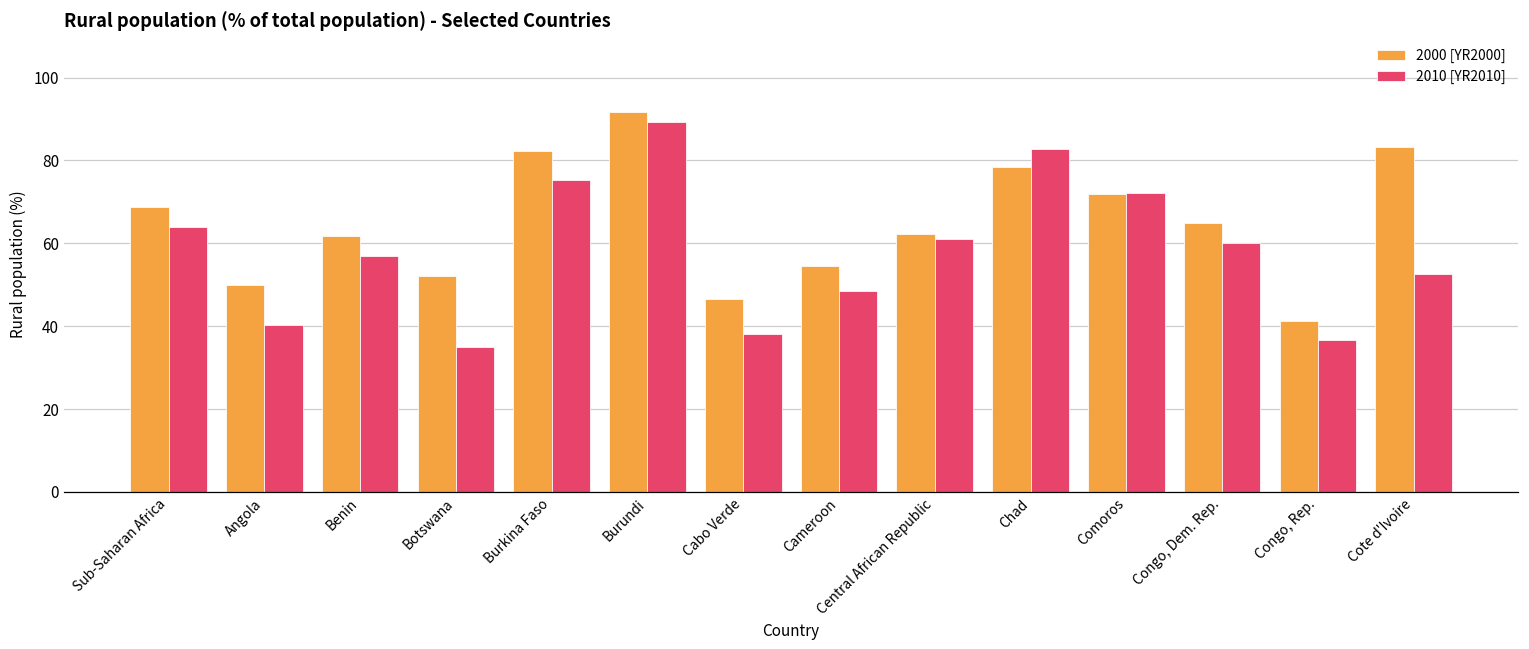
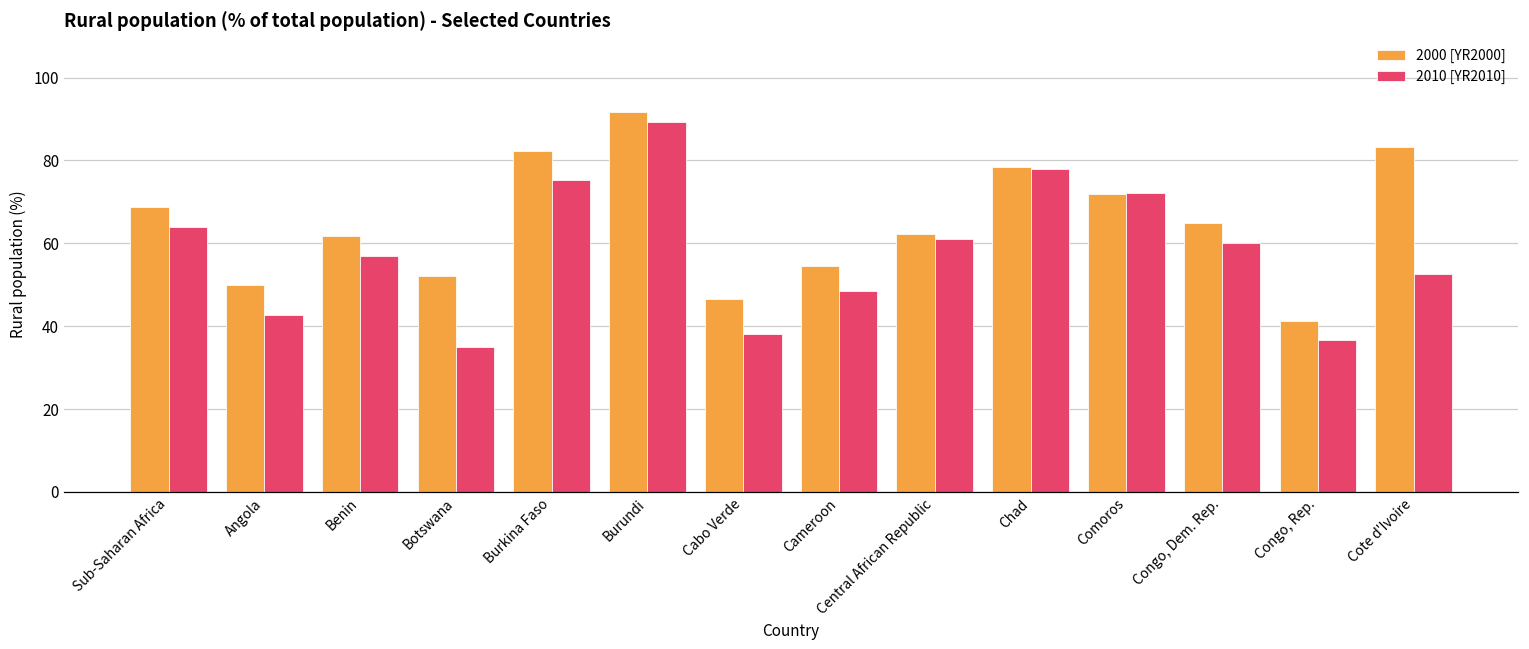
2010 [YR2010], Angola: 40 -> 43
2010 [YR2010], Chad: 83 -> 78
